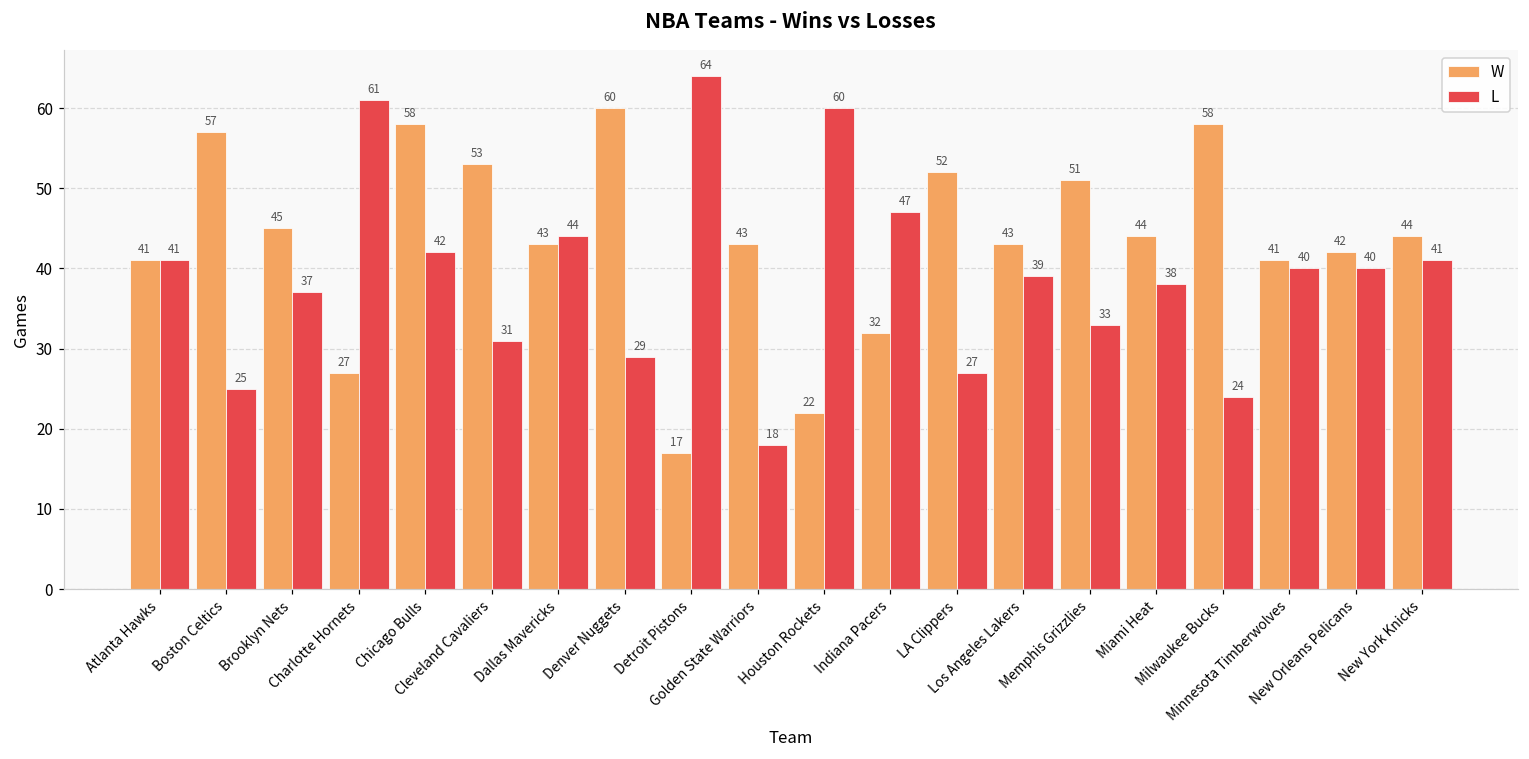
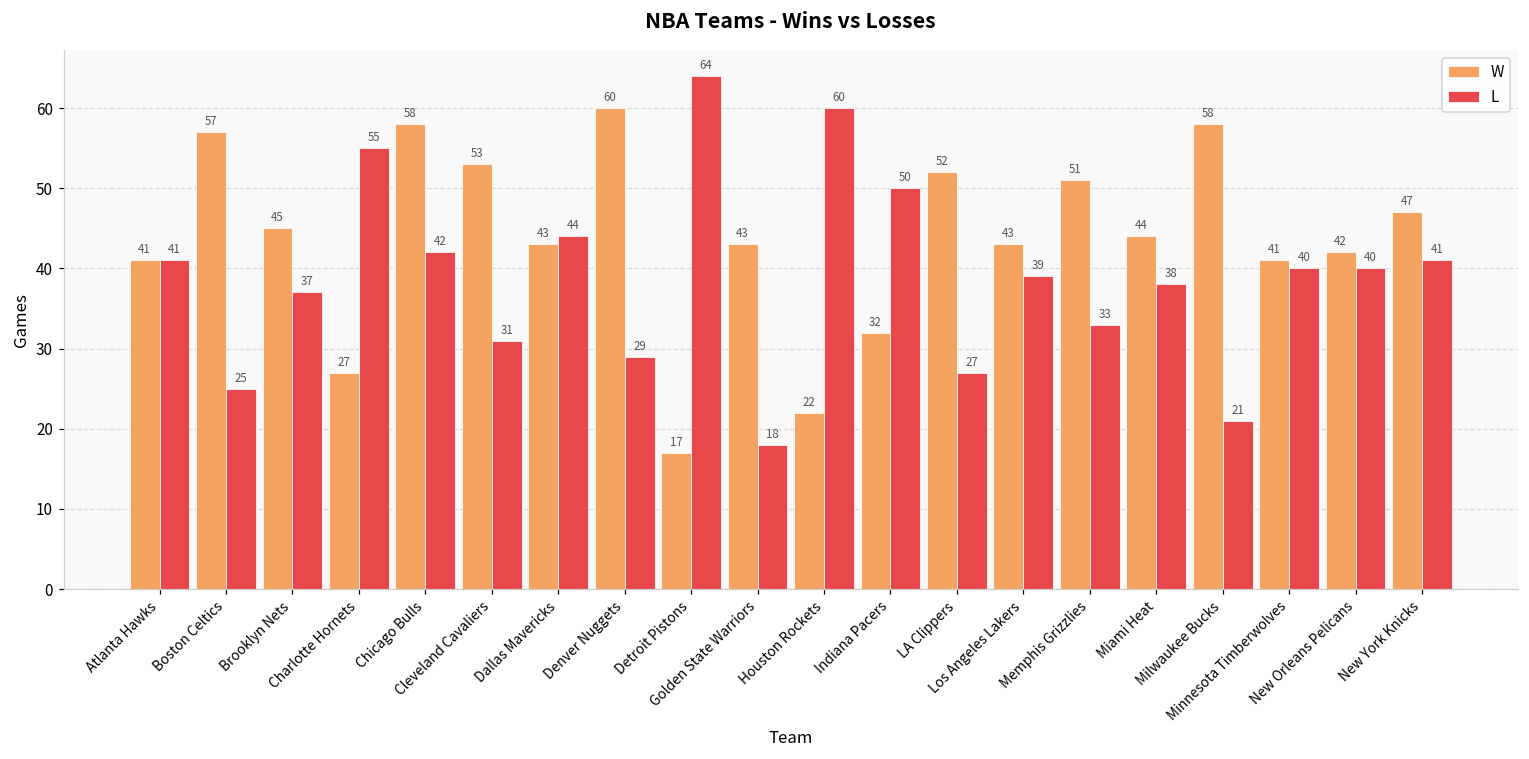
L, Charlotte Hornets: 61 -> 55
L, Indiana Pacers: 47 -> 50
L, Milwaukee Bucks: 24 -> 21
W, New York Knicks: 44 -> 47
